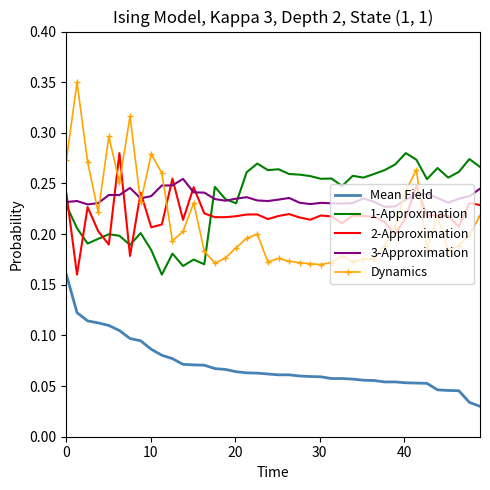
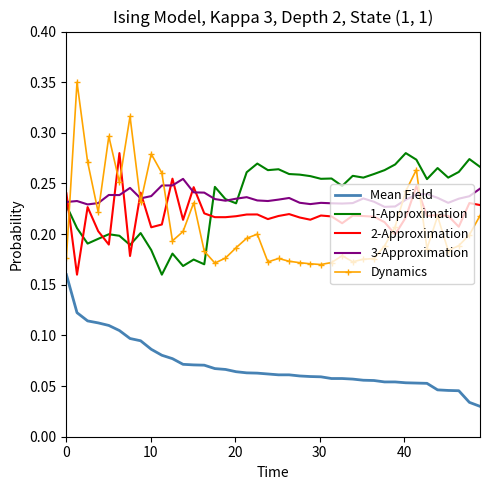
Dynamics, 0: 0.273 -> 0.176
